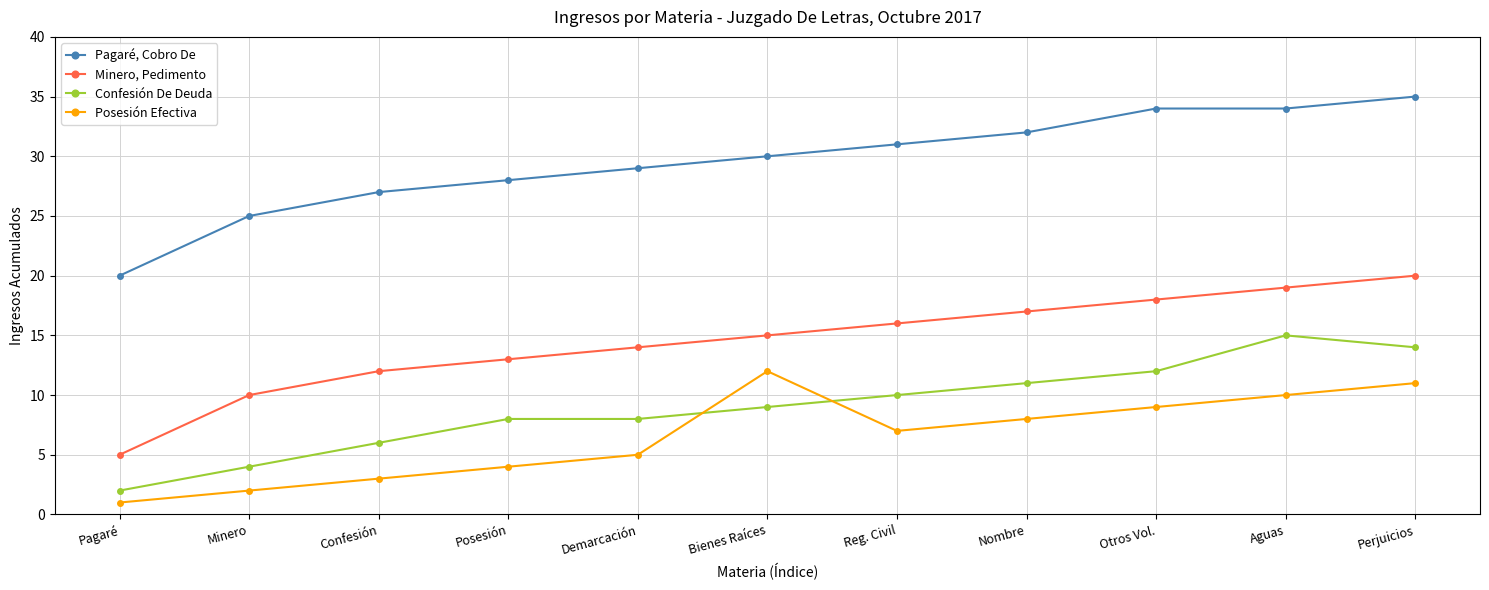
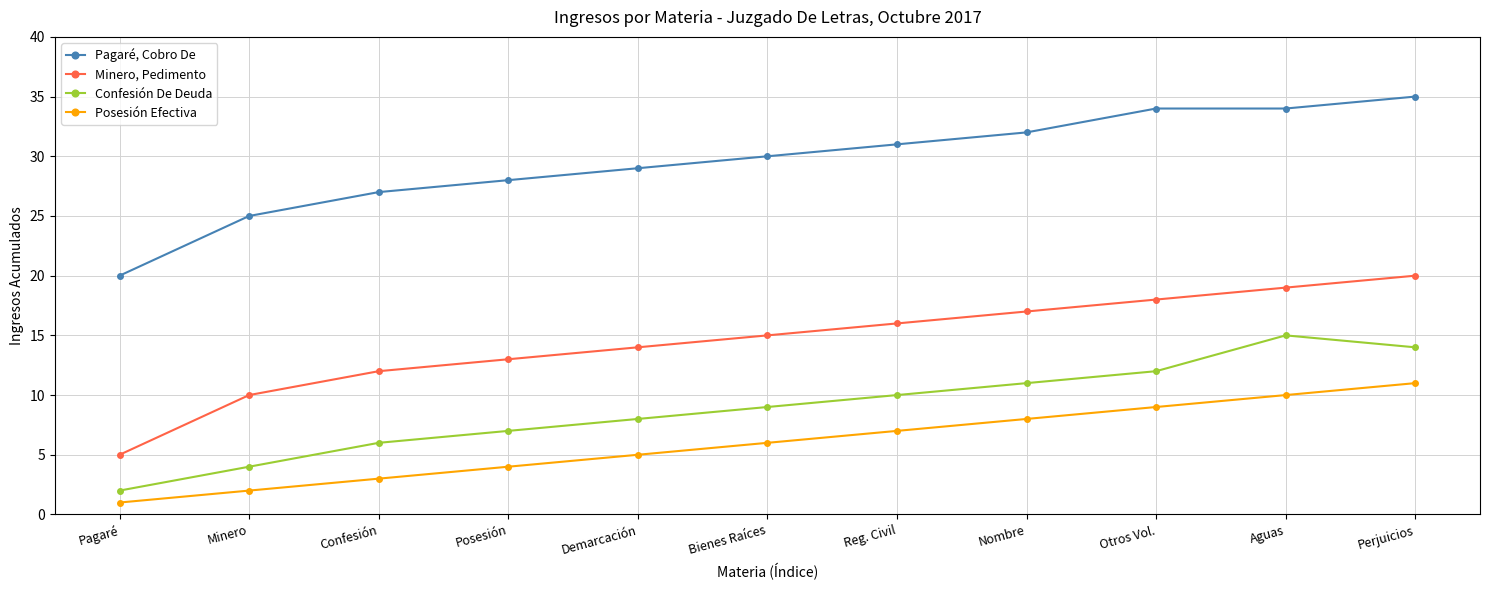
Confesión De Deuda, Posesión: 8 -> 7
Posesión Efectiva, Bienes Raíces: 12 -> 6
